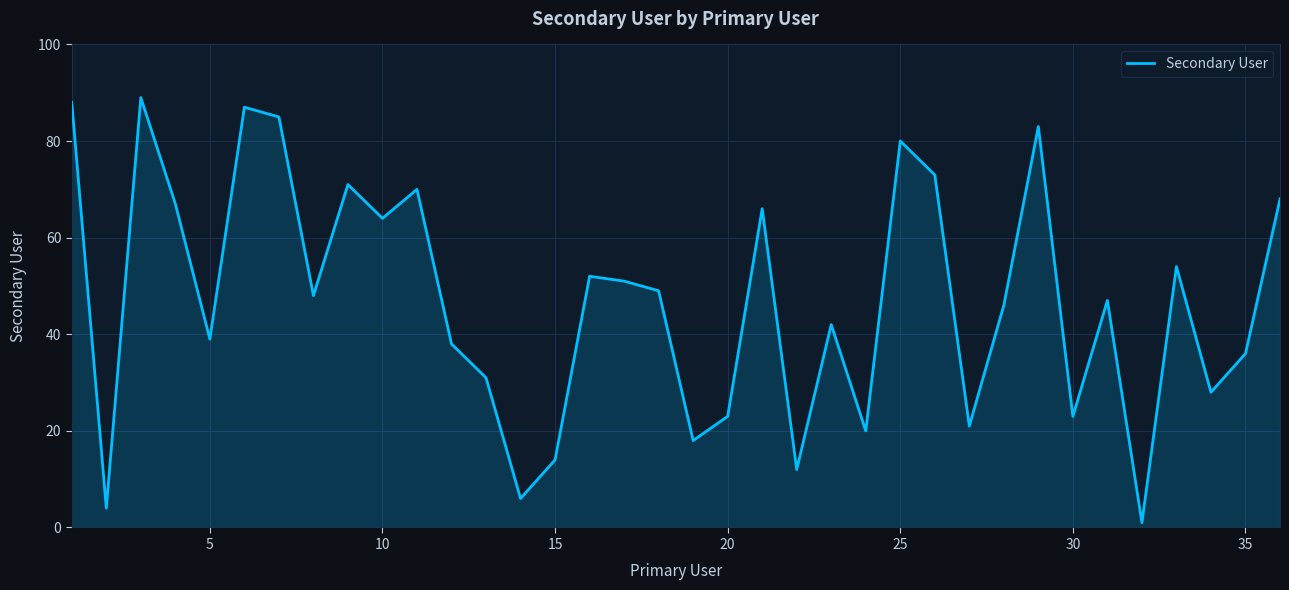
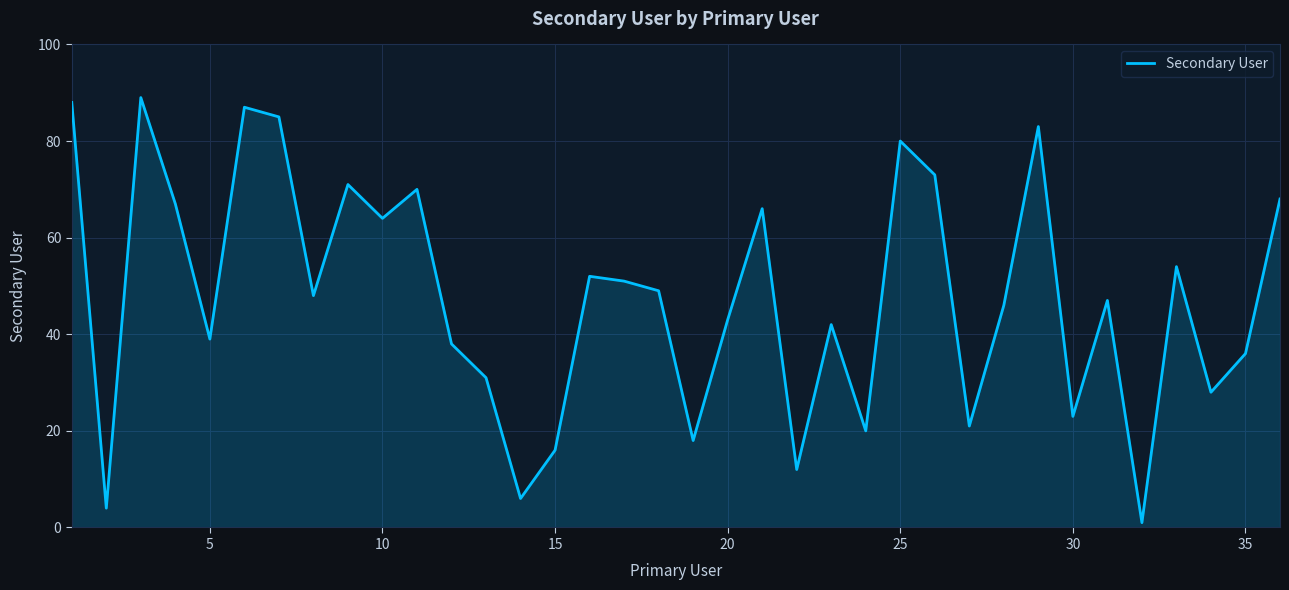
15: 14 -> 16
20: 23 -> 43
